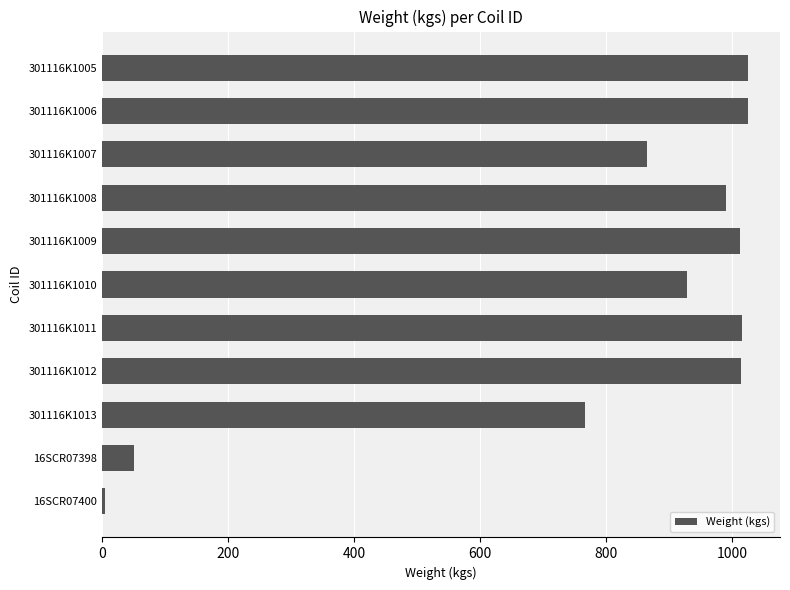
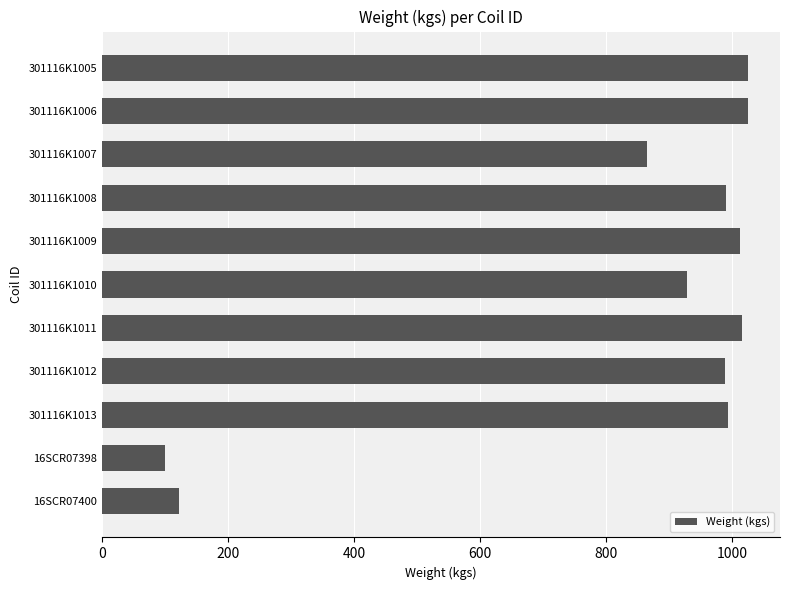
301116K1012: 1020 -> 990
301116K1013: 770 -> 990
16SCR07398: 50 -> 100
16SCR07400: 10 -> 120
